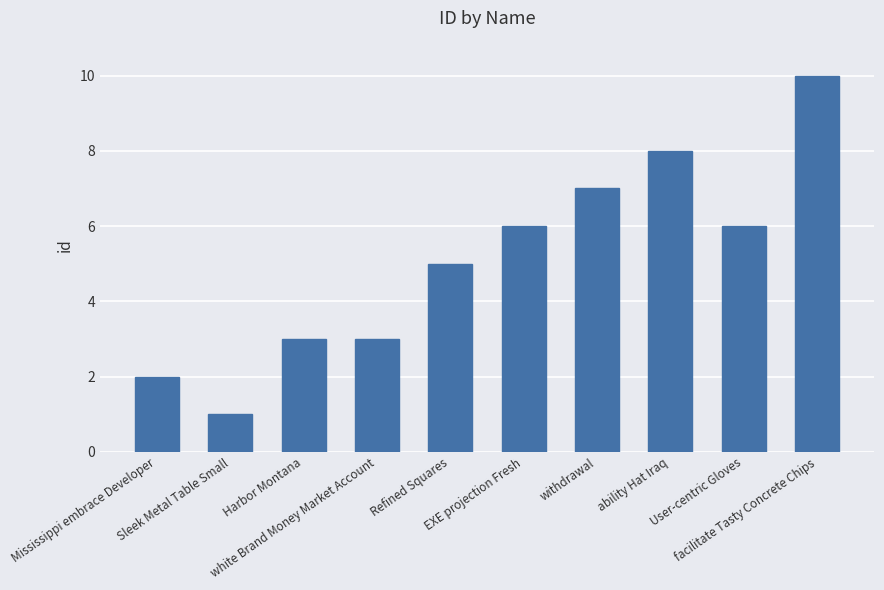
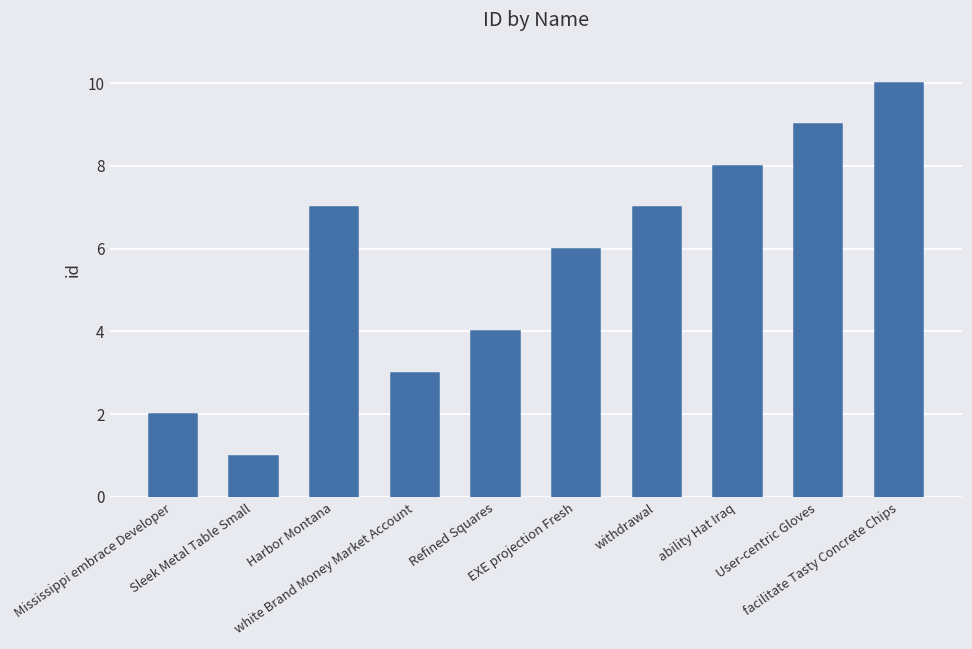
Harbor Montana: 3 -> 7
Refined Squares: 5 -> 4
User-centric Gloves: 6 -> 9
